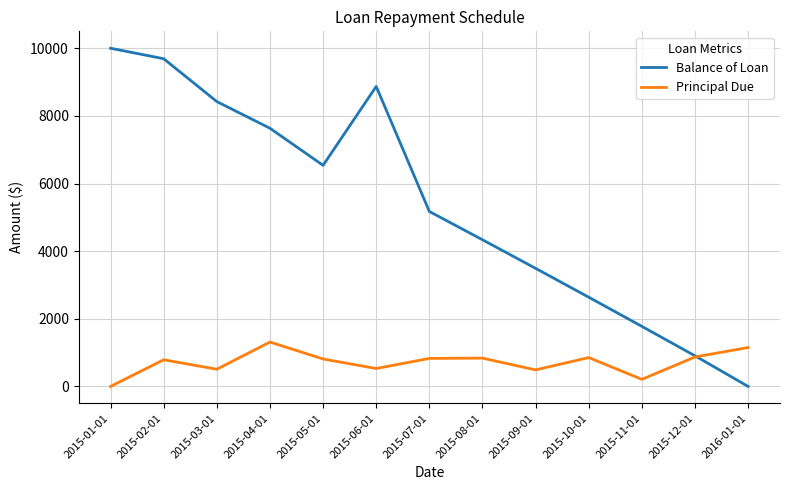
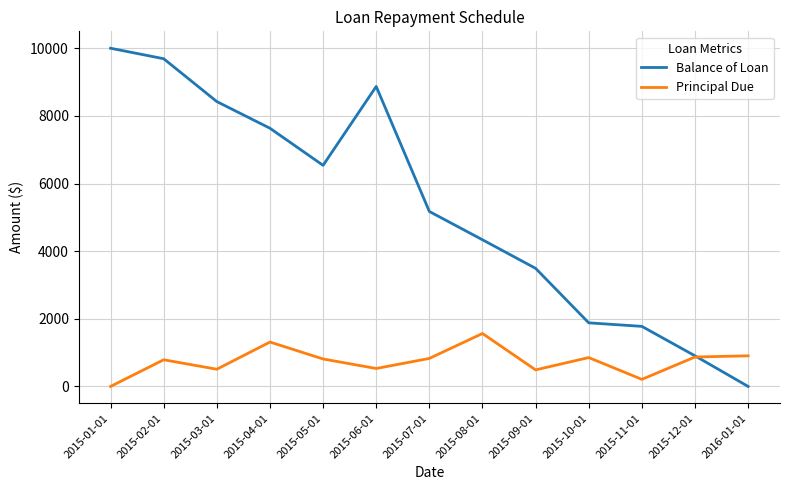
Principal Due, 2015-08-01: 800 -> 1600
Balance of Loan, 2015-10-01: 2600 -> 1900
Principal Due, 2016-01-01: 1200 -> 900
